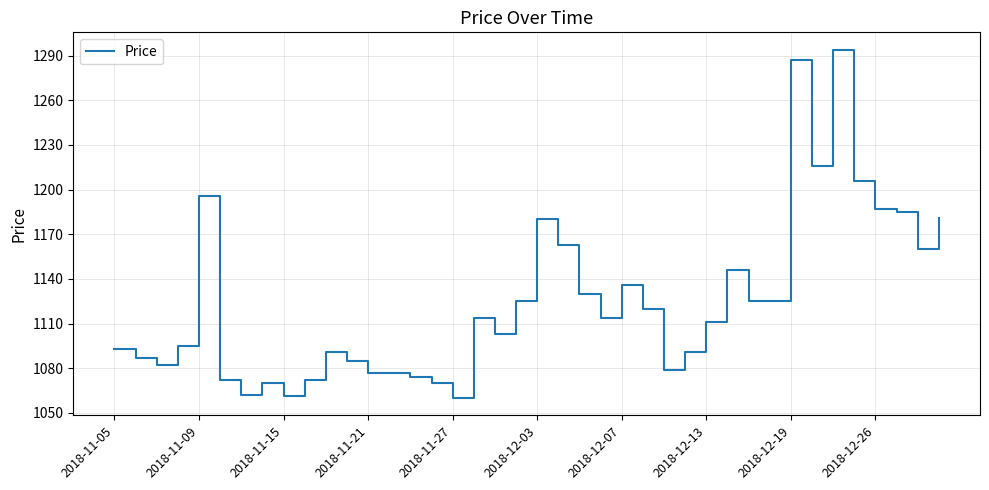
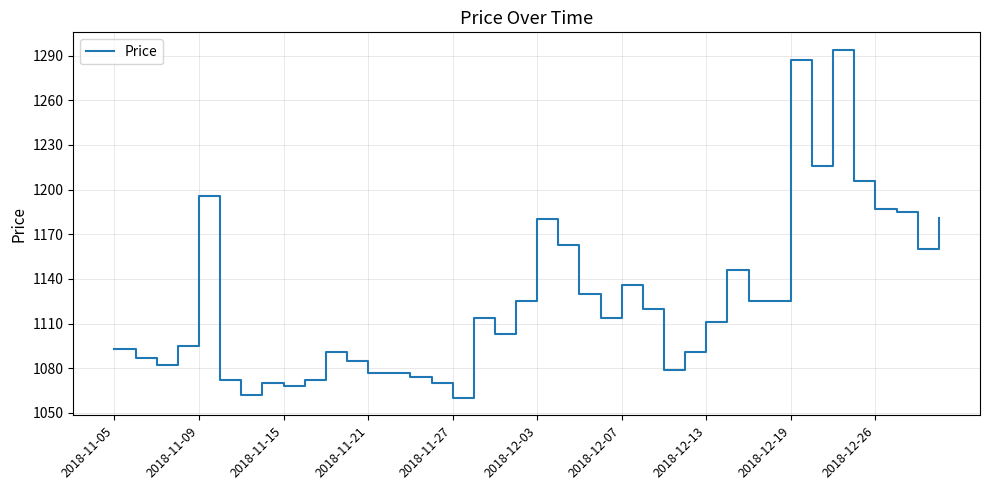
2018-11-15: 1061 -> 1068
